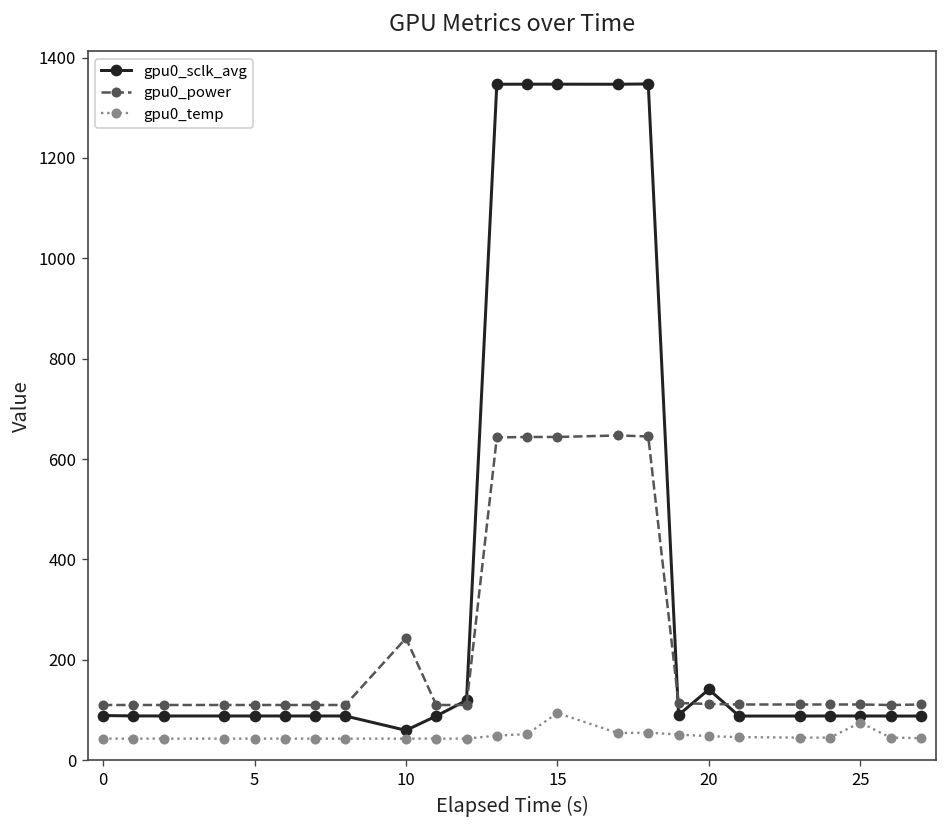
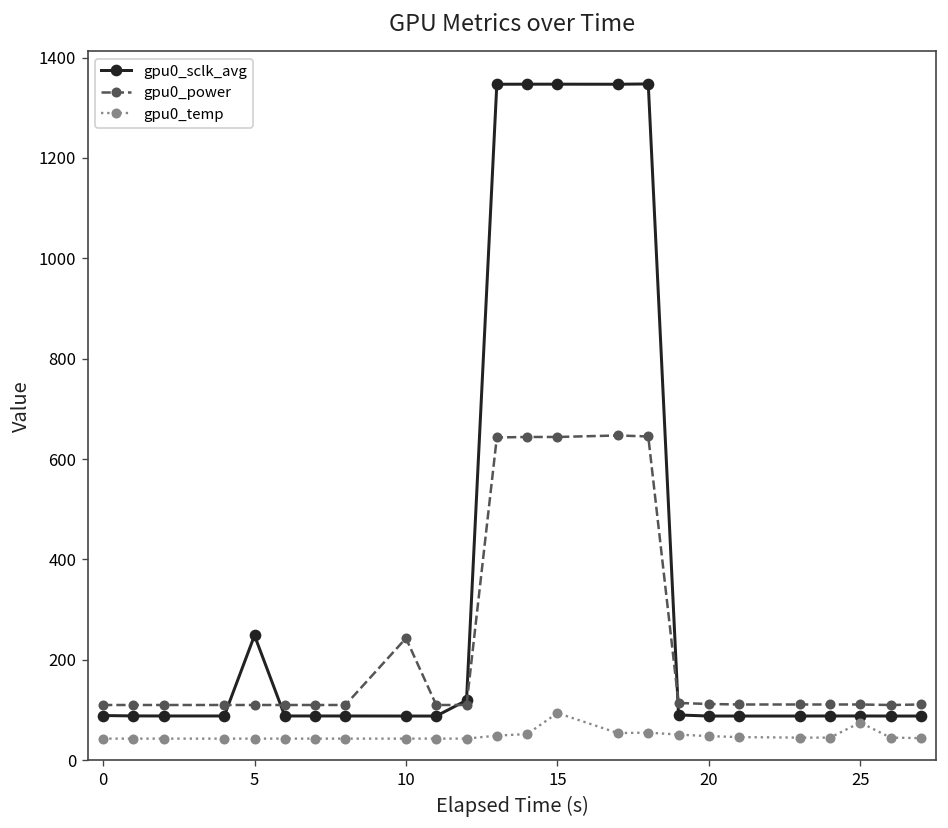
gpu0_sclk_avg, 5: 90 -> 250
gpu0_sclk_avg, 10: 60 -> 90
gpu0_sclk_avg, 20: 140 -> 90
